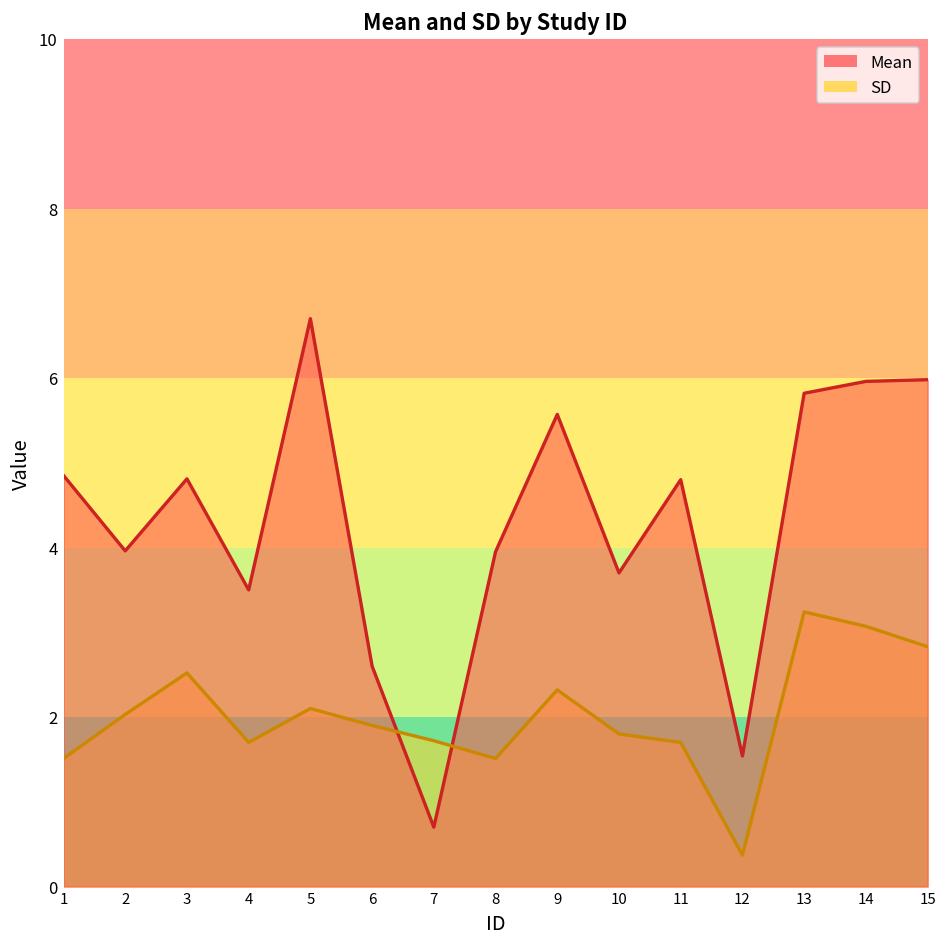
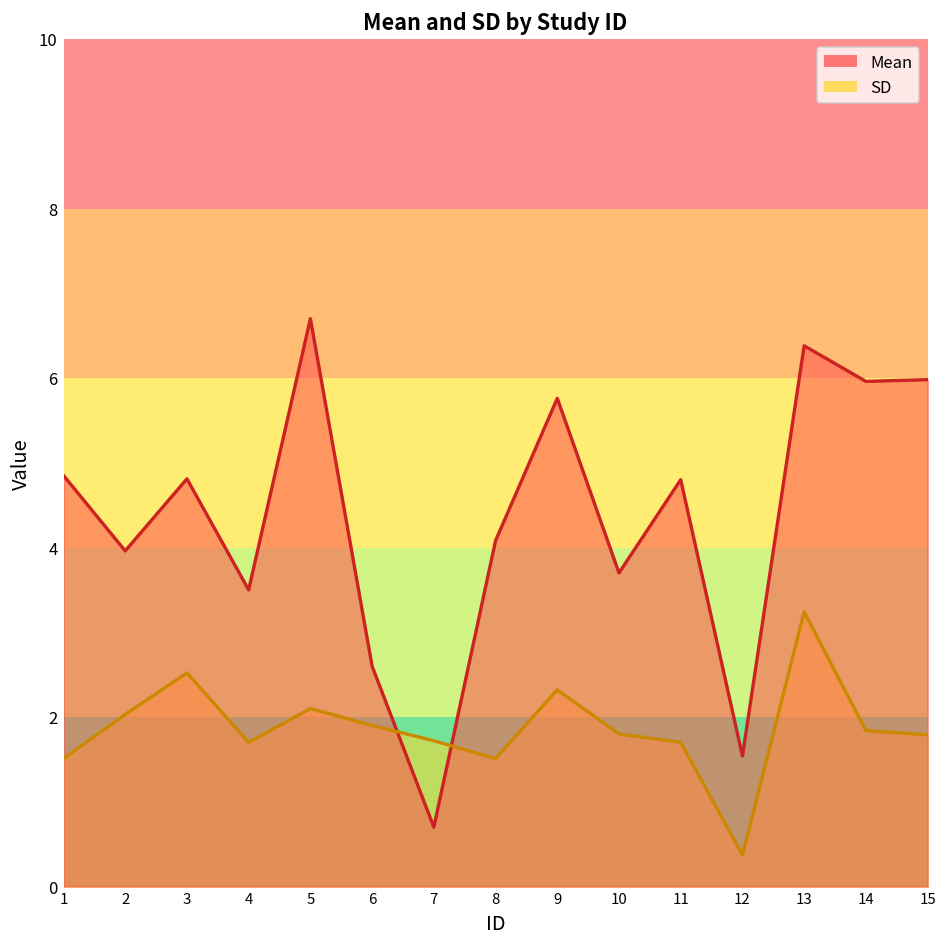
Mean, 8: 4.0 -> 4.1
Mean, 9: 5.6 -> 5.8
Mean, 13: 5.8 -> 6.4
SD, 14: 3.1 -> 1.8
SD, 15: 2.8 -> 1.8
